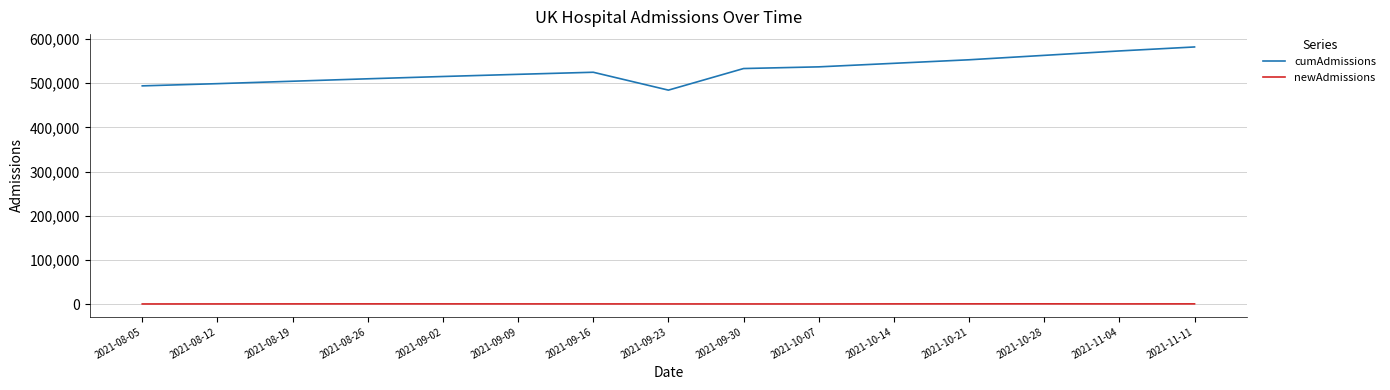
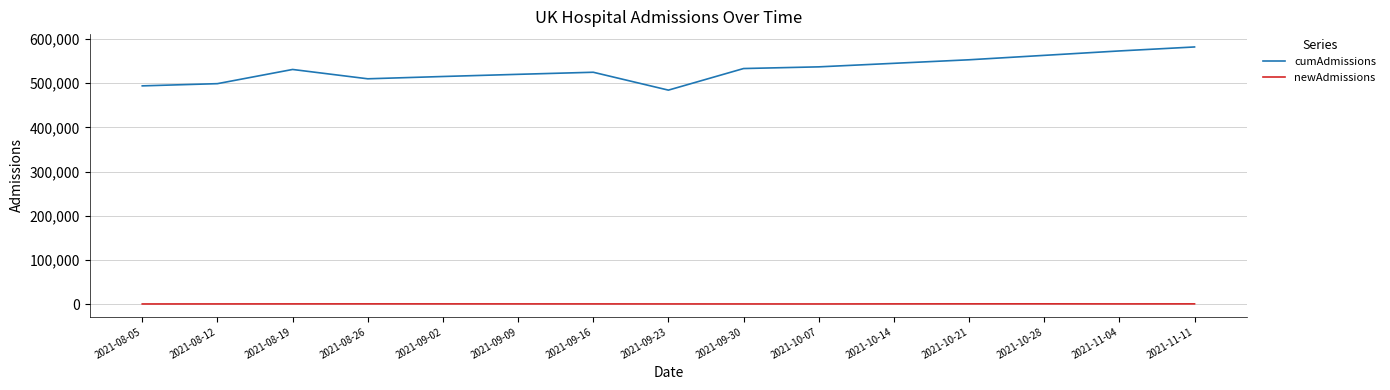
cumAdmissions, 2021-08-19: 500,000 -> 530,000
